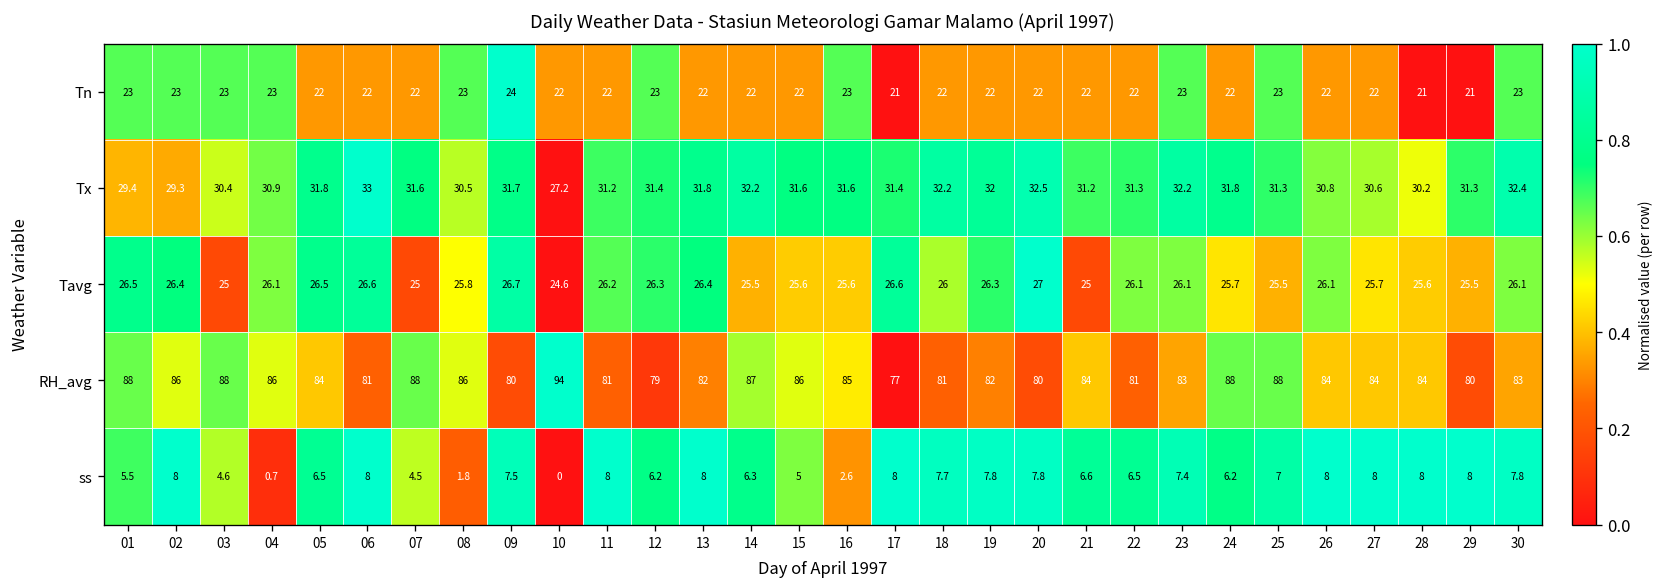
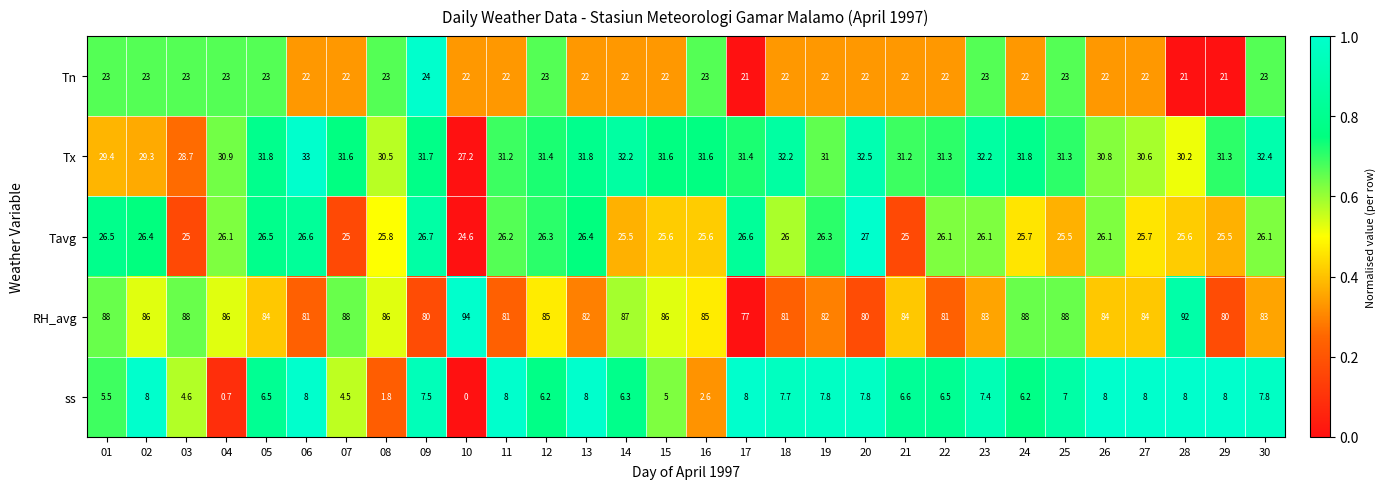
Tn, 05: 22 -> 23
Tx, 03: 30.4 -> 28.7
Tx, 19: 32 -> 31
RH_avg, 12: 79 -> 85
RH_avg, 28: 84 -> 92
